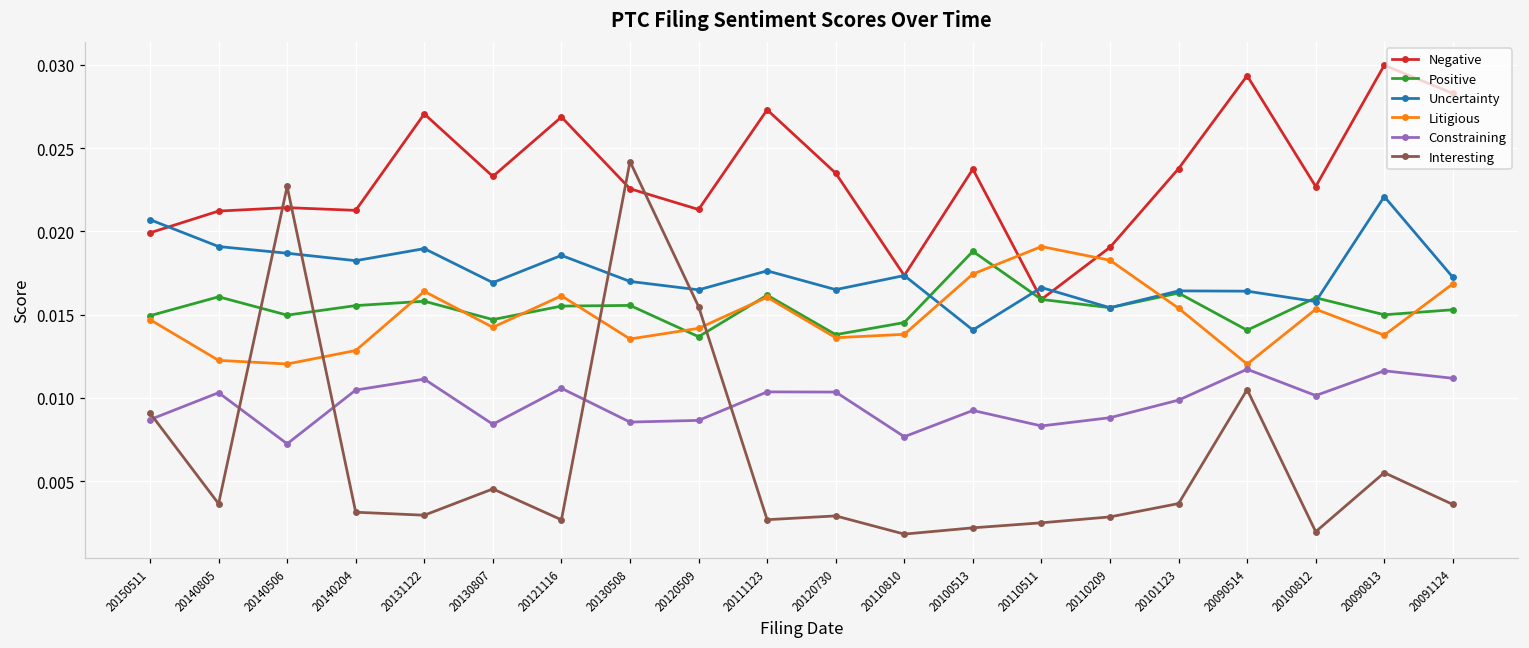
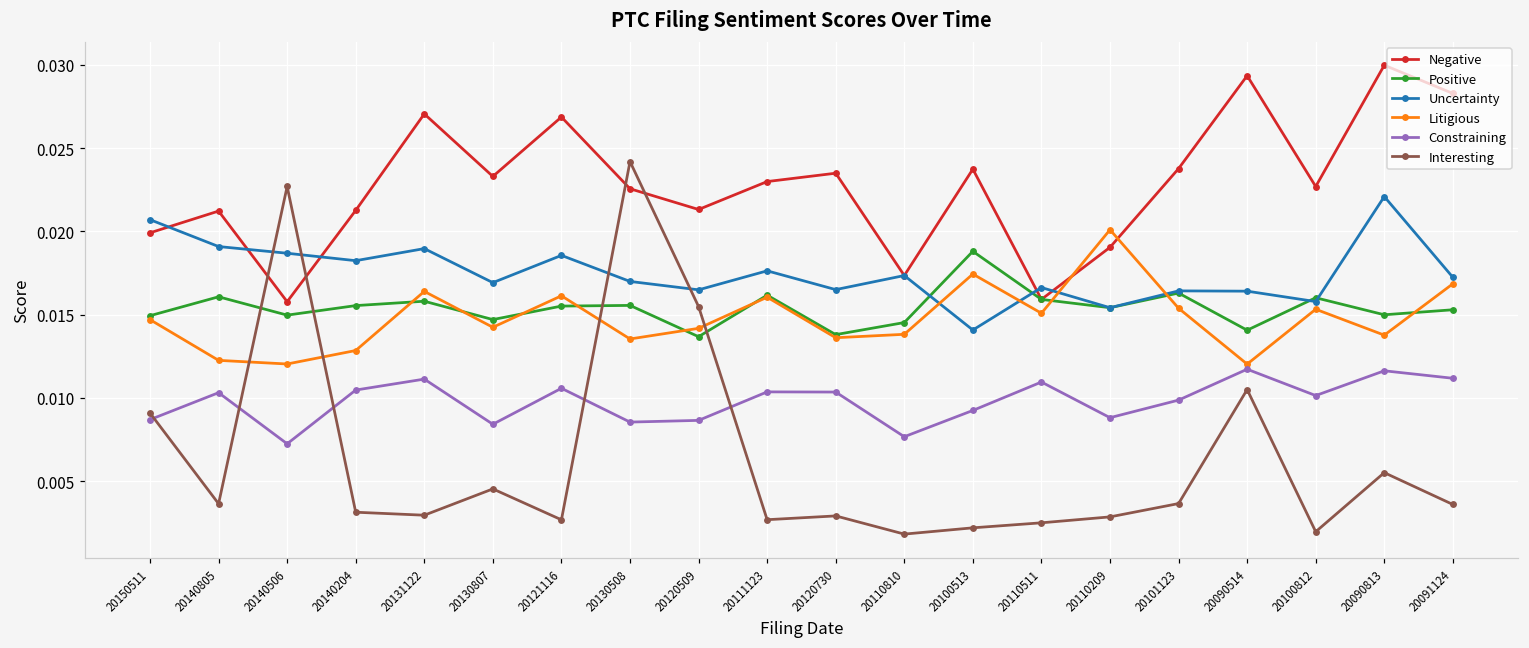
Negative, 20140506: 0.0214 -> 0.0158
Negative, 20111123: 0.0273 -> 0.0230
Litigious, 20110511: 0.0191 -> 0.0151
Constraining, 20110511: 0.0083 -> 0.0109
Litigious, 20110209: 0.0183 -> 0.0201
